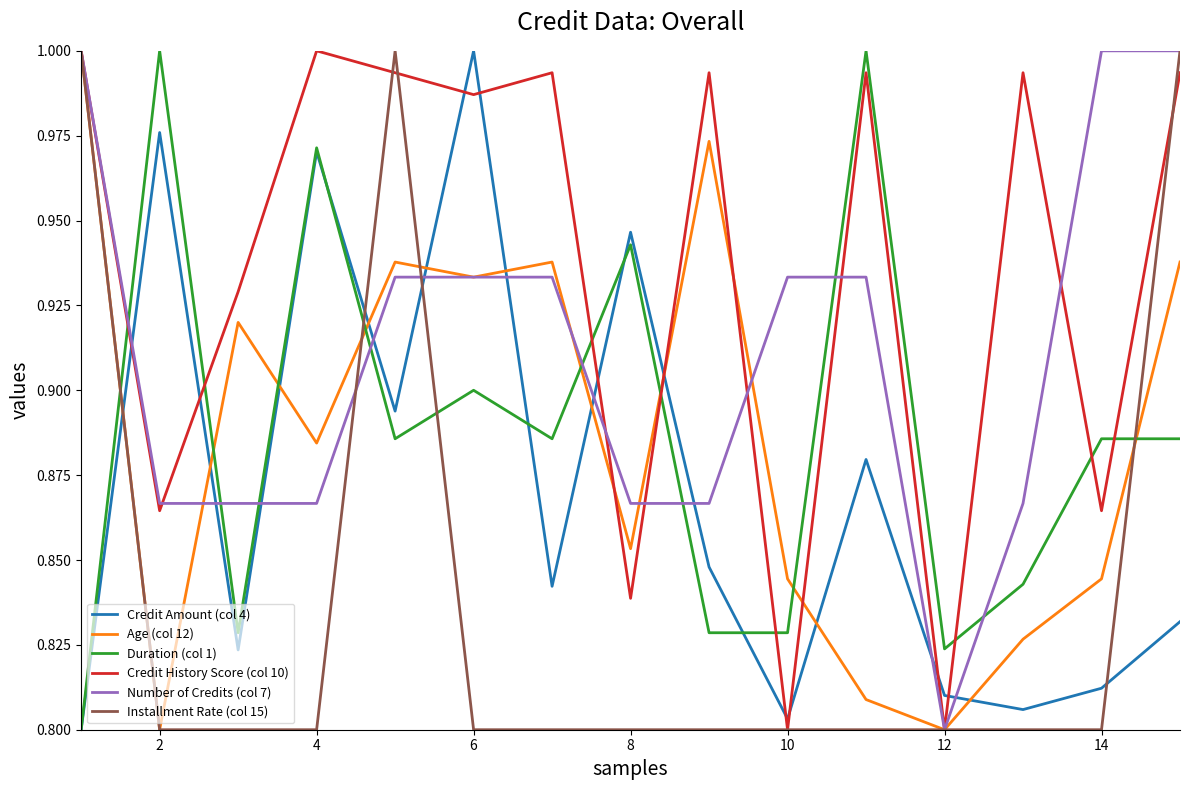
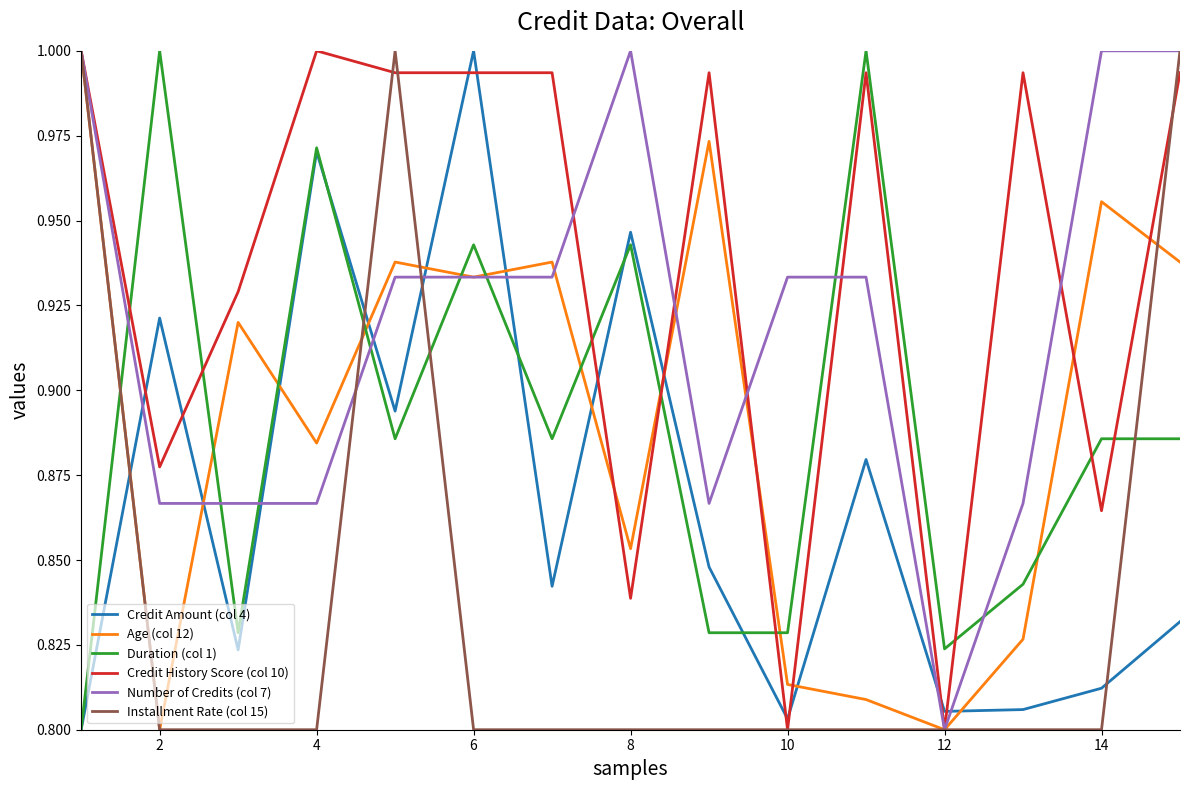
Credit Amount (col 4), 2: 0.976 -> 0.921
Credit History Score (col 10), 2: 0.865 -> 0.877
Duration (col 1), 6: 0.900 -> 0.943
Credit History Score (col 10), 6: 0.987 -> 0.994
Number of Credits (col 7), 8: 0.867 -> 1.000
Age (col 12), 10: 0.844 -> 0.813
Credit Amount (col 4), 12: 0.810 -> 0.805
Age (col 12), 14: 0.844 -> 0.956
